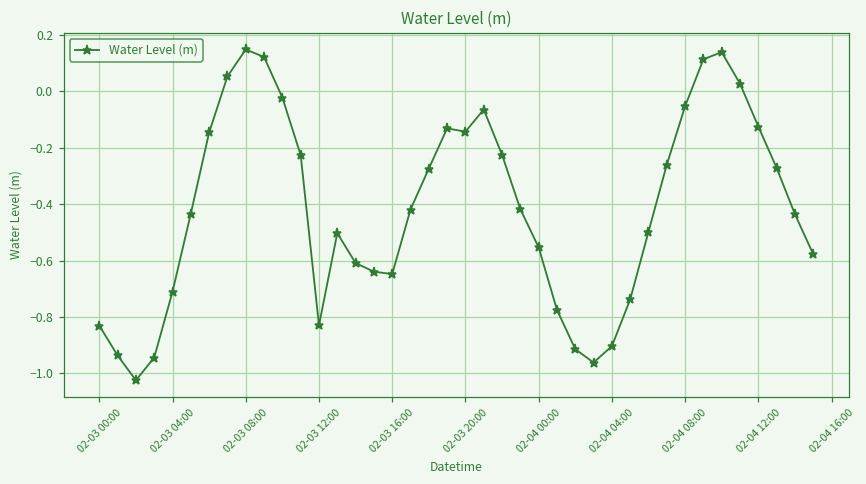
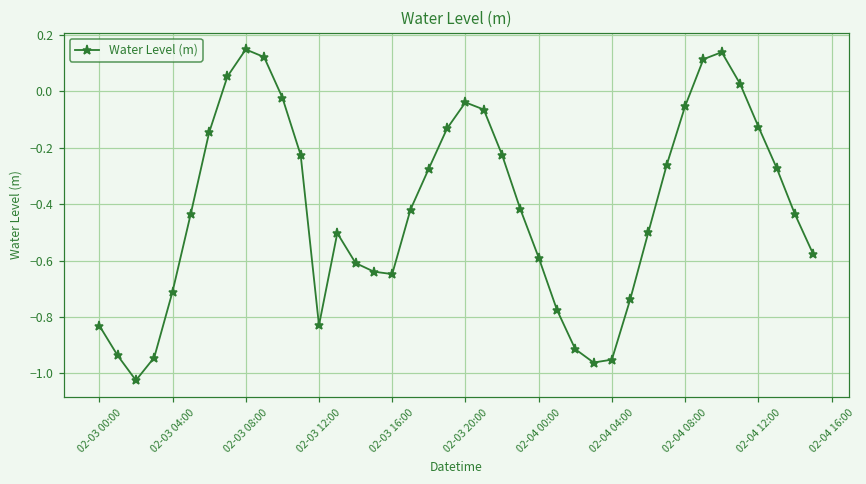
02-03 20:00: -0.14 -> -0.04
02-04 00:00: -0.55 -> -0.59
02-04 04:00: -0.90 -> -0.95
